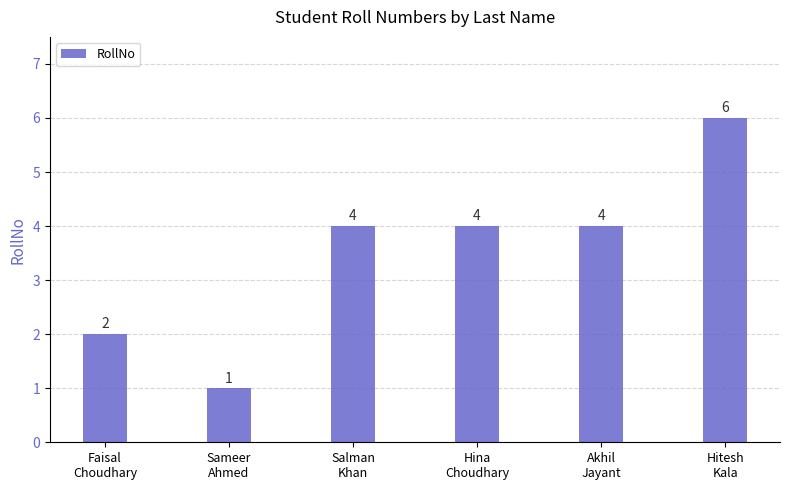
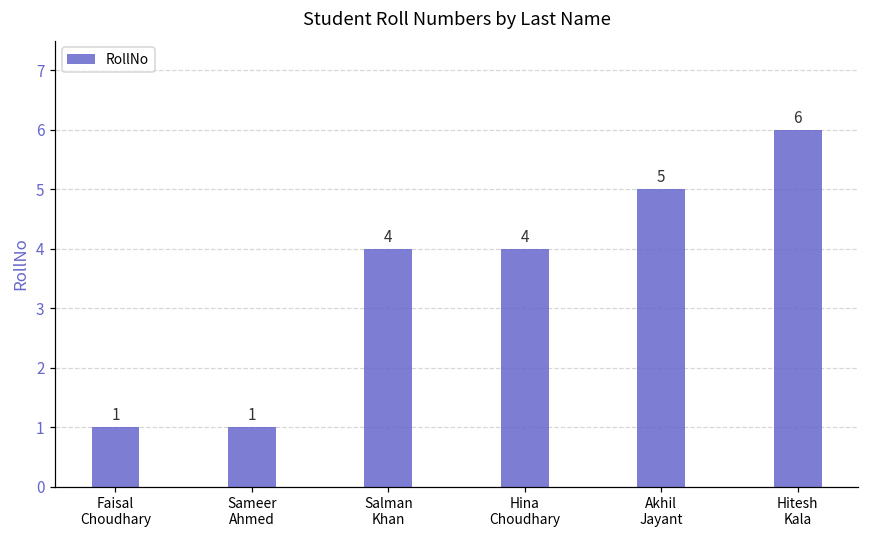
Faisal Choudhary: 2 -> 1
Akhil Jayant: 4 -> 5
